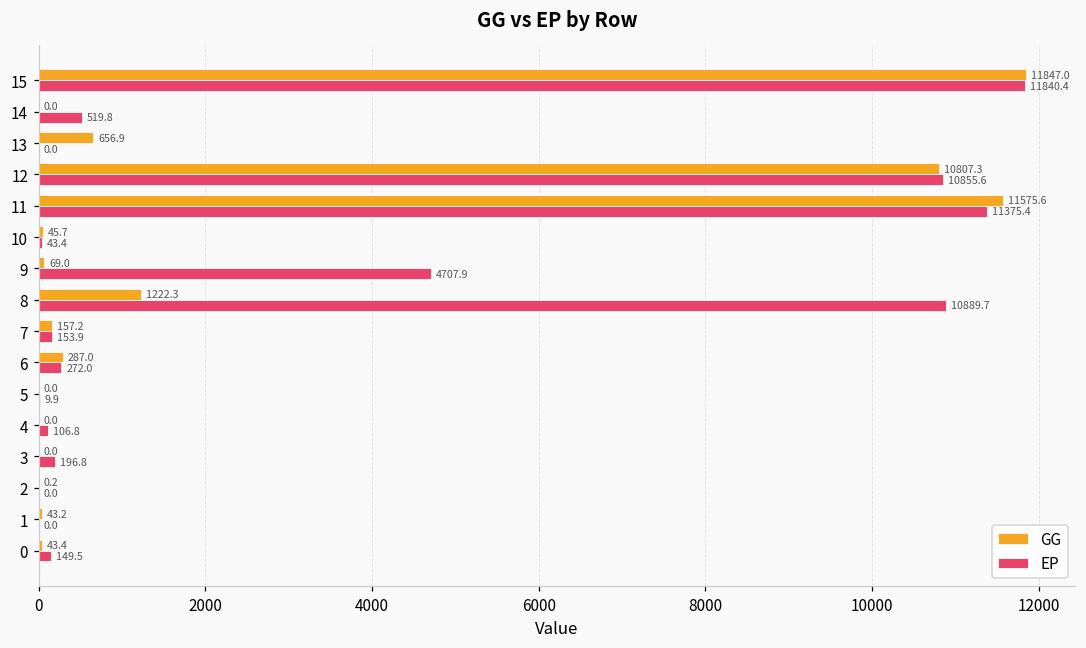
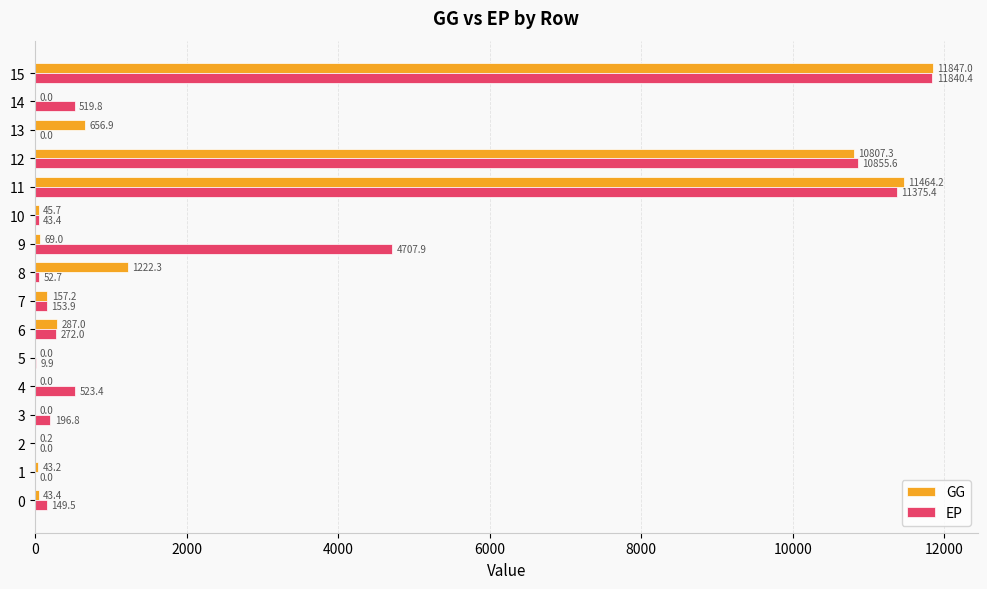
GG, 11: 11575.6 -> 11464.2
EP, 8: 10889.7 -> 52.7
EP, 4: 106.8 -> 523.4
